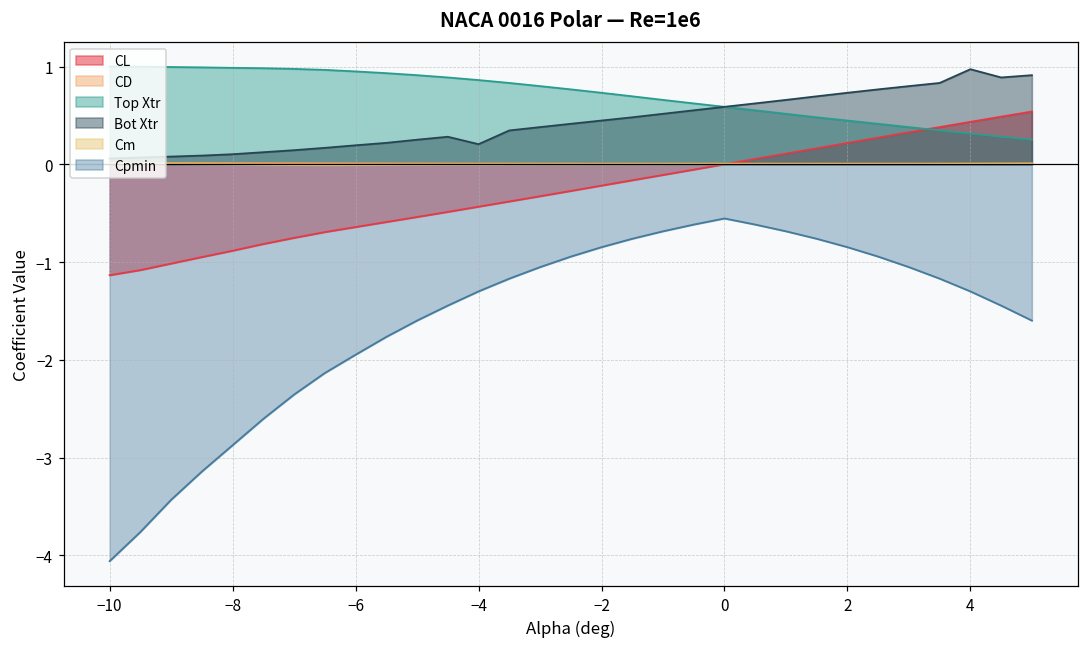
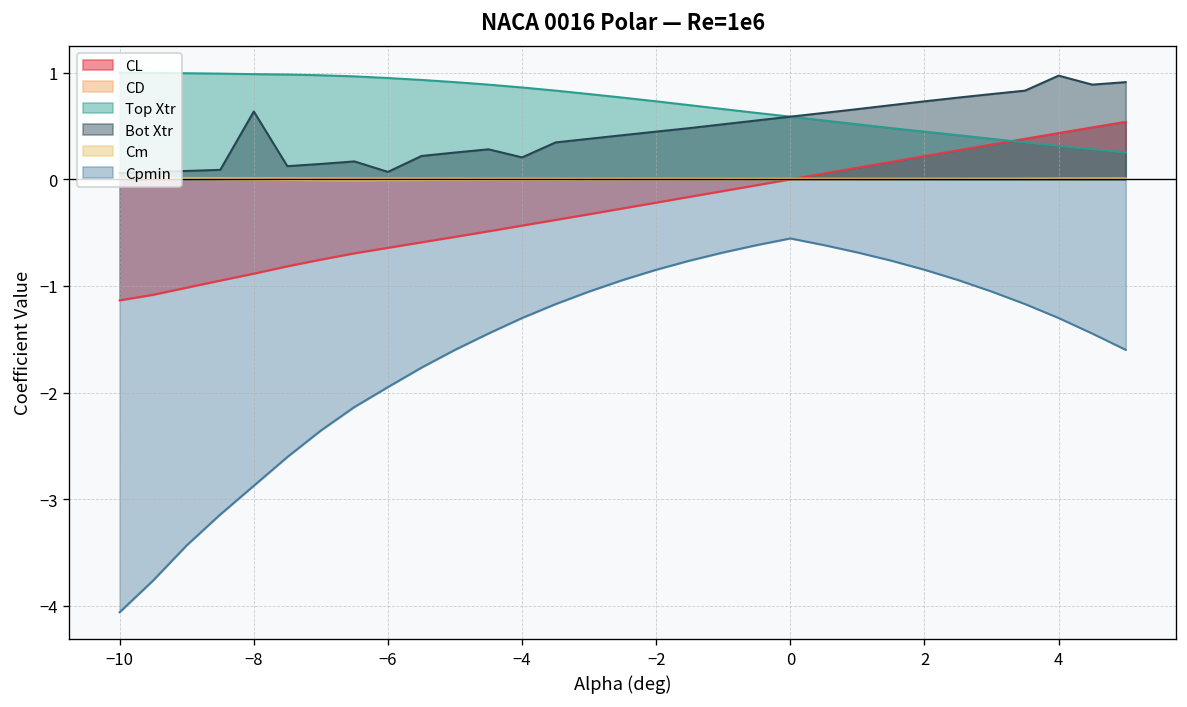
Bot Xtr, −8: 0.1 -> 0.6
Bot Xtr, −6: 0.2 -> 0.1
